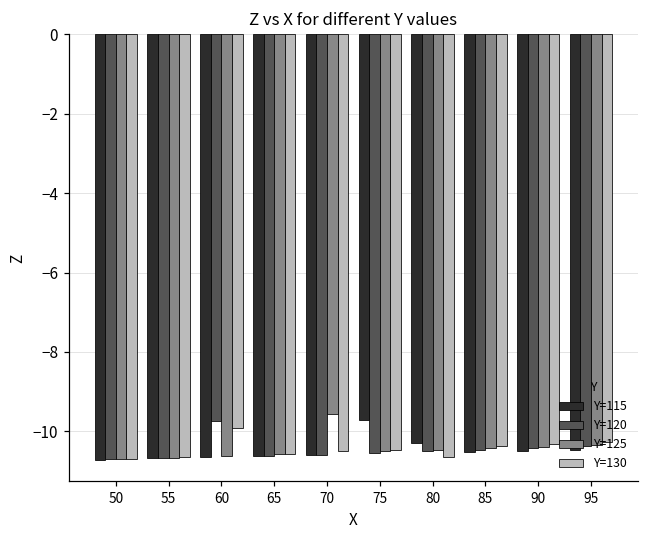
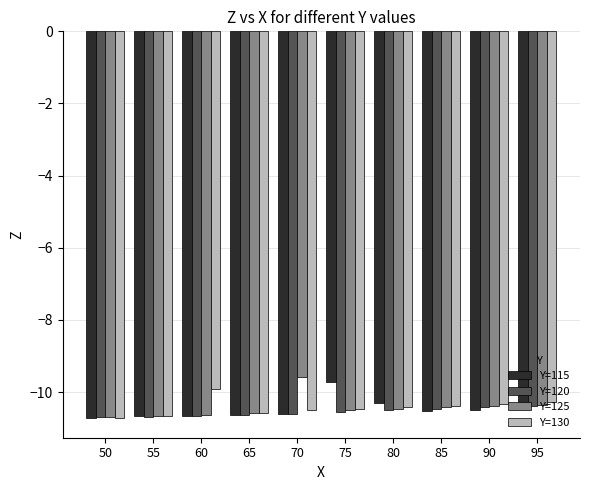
Y=120, 60: -9.8 -> -10.7
Y=130, 80: -10.7 -> -10.4
